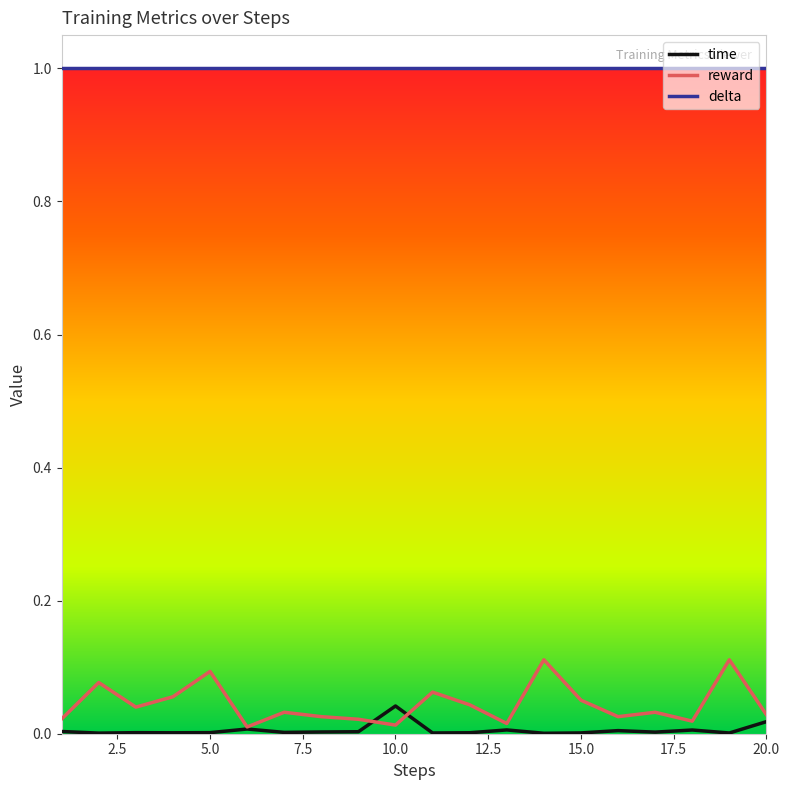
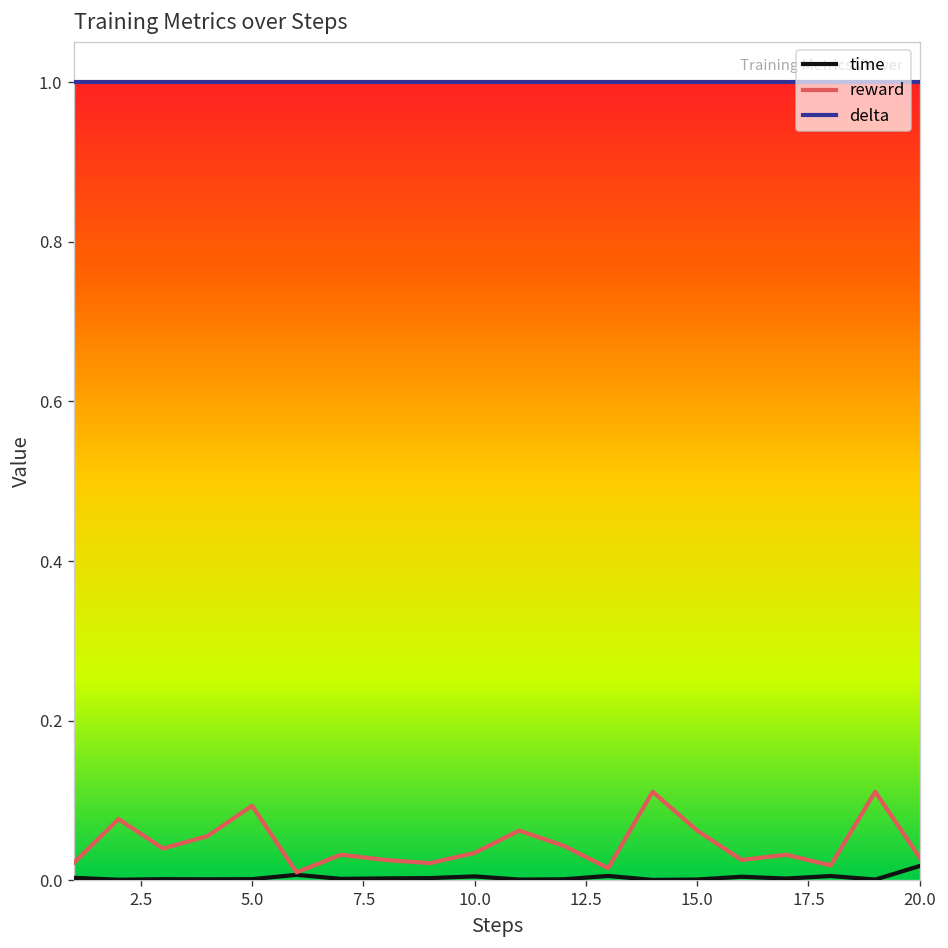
time, 10.0: 0.04 -> 0.01
reward, 10.0: 0.01 -> 0.03
reward, 15.0: 0.05 -> 0.06
